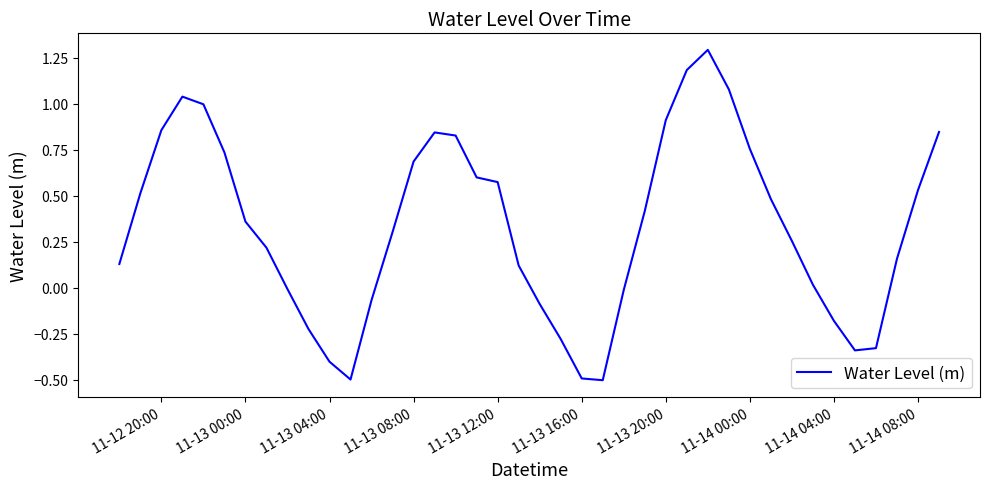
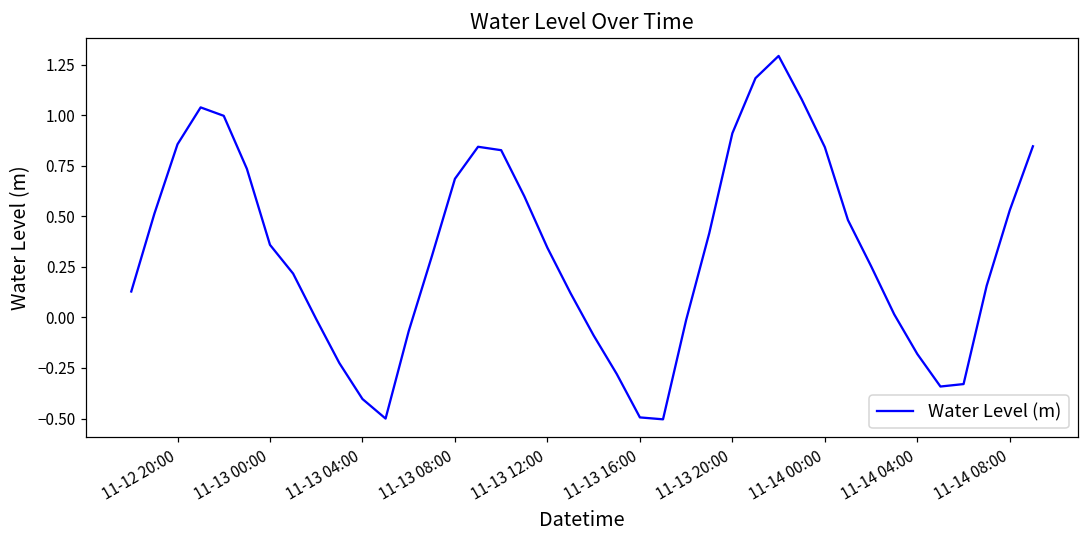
11-13 12:00: 0.57 -> 0.34
11-14 00:00: 0.75 -> 0.84
